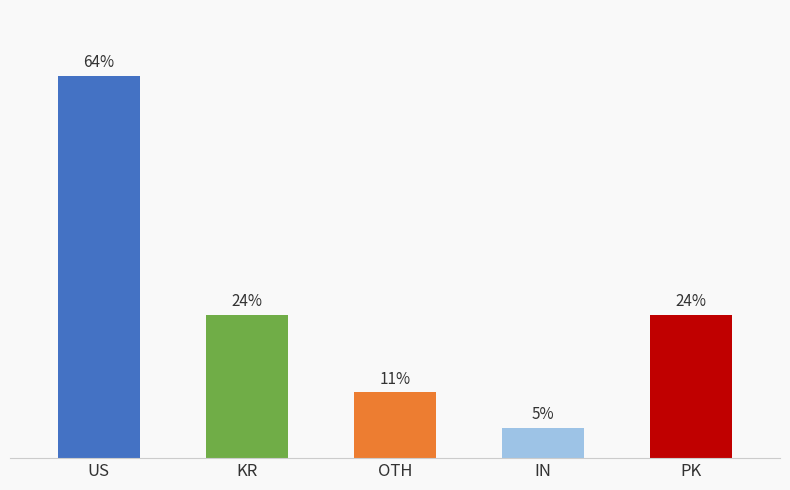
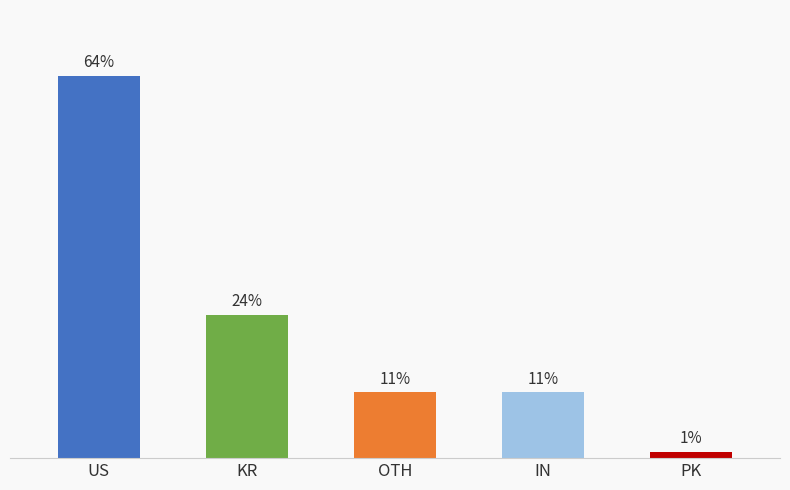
IN: 5% -> 11%
PK: 24% -> 1%
